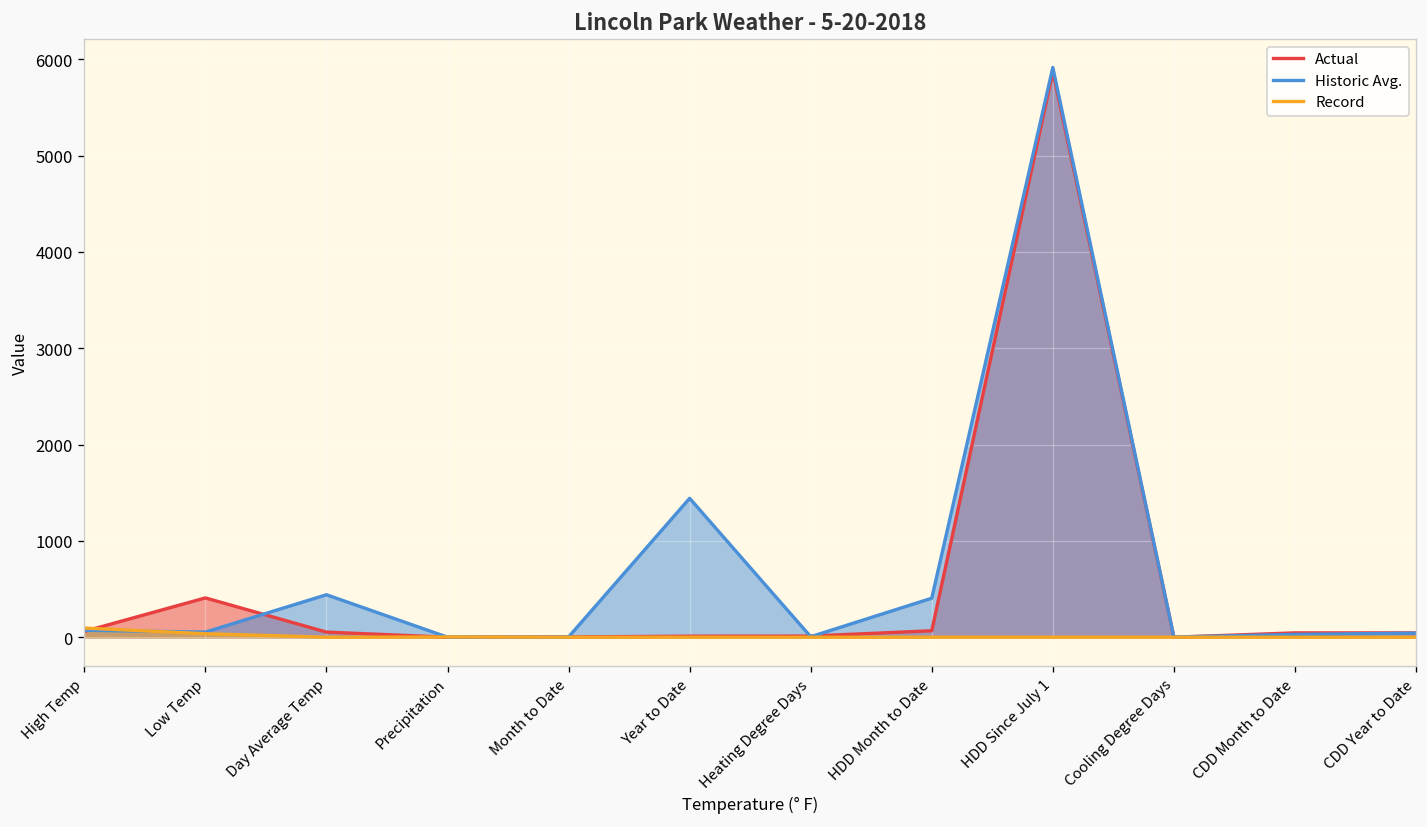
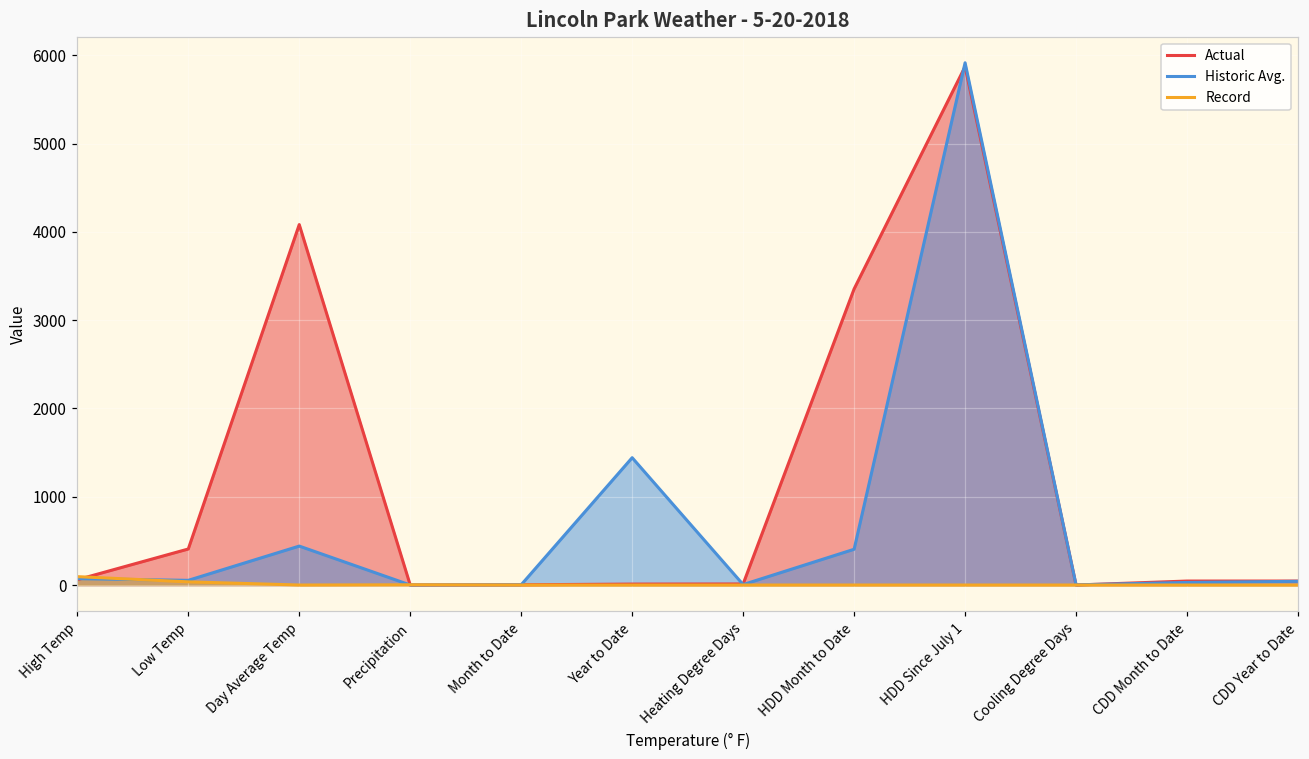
Actual, Day Average Temp: 100 -> 4100
Actual, HDD Month to Date: 100 -> 3400
